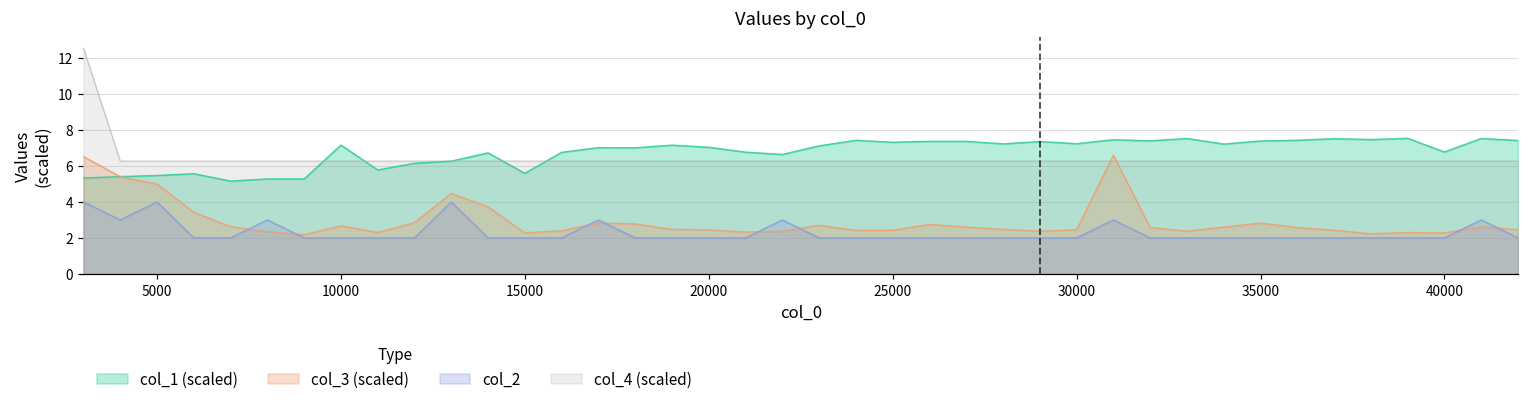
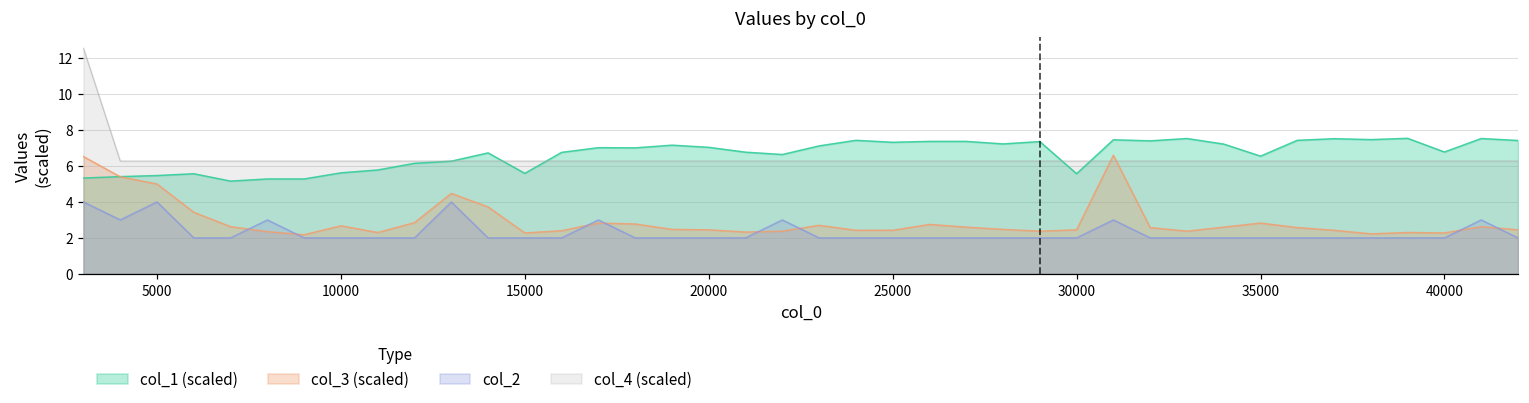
col_1 (scaled), 10000: 7.2 -> 5.6
col_1 (scaled), 30000: 7.2 -> 5.6
col_1 (scaled), 35000: 7.4 -> 6.6
